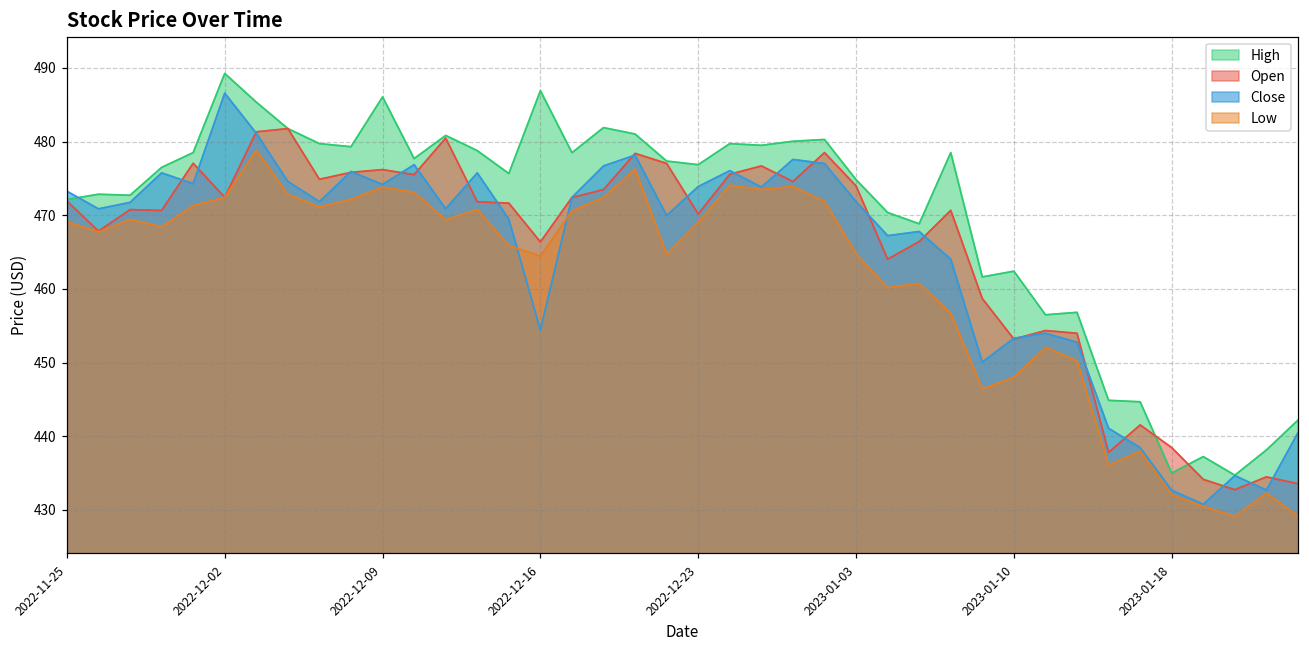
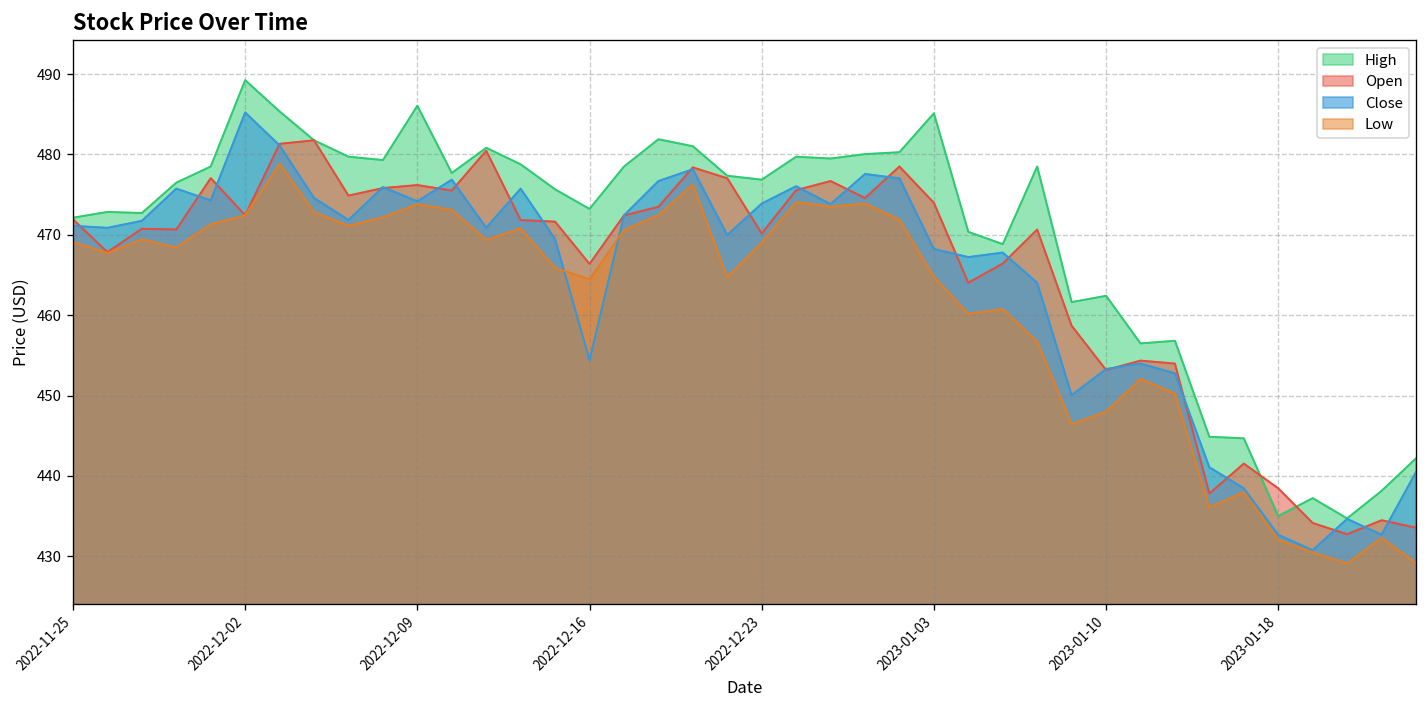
Close, 2022-11-25: 473 -> 471
Close, 2022-12-02: 487 -> 485
High, 2022-12-16: 487 -> 473
High, 2023-01-03: 475 -> 485
Close, 2023-01-03: 472 -> 468
